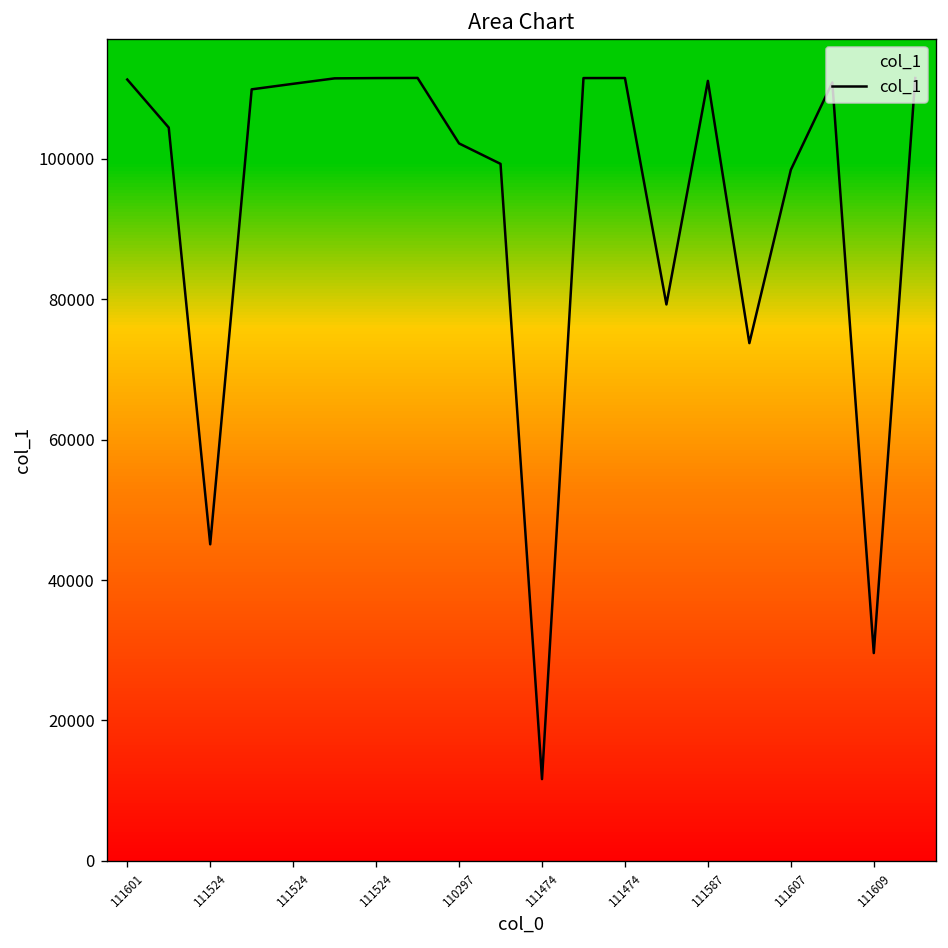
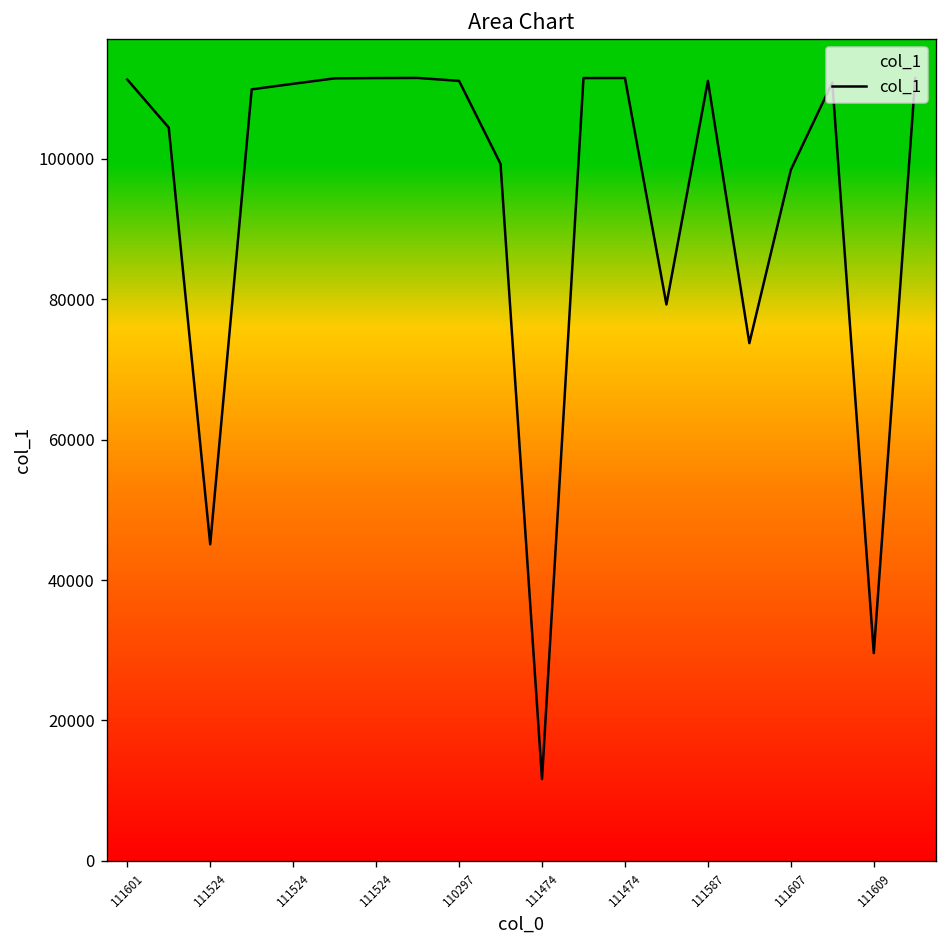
110297: 102000 -> 111000
